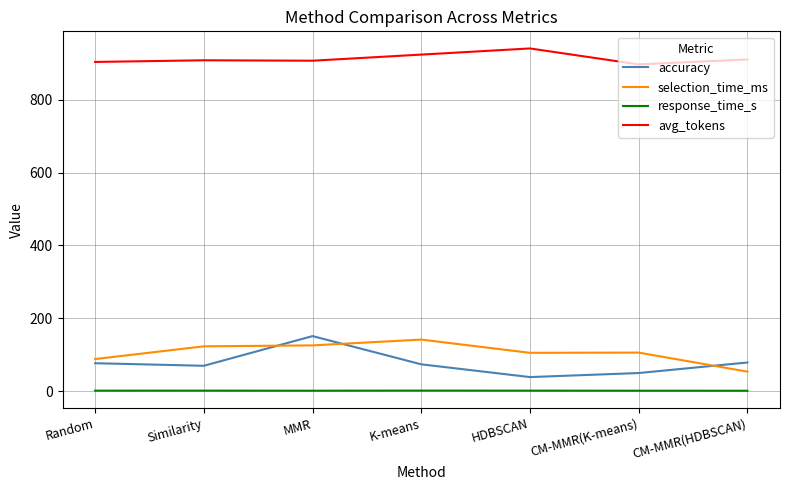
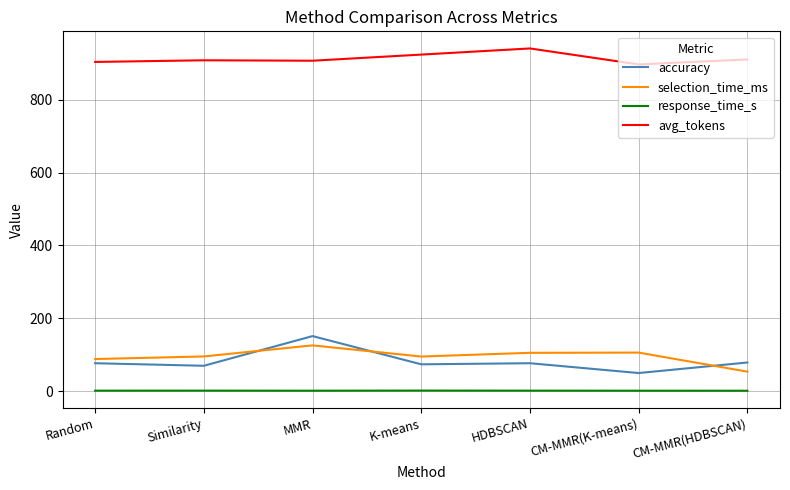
selection_time_ms, Similarity: 120 -> 100
selection_time_ms, K-means: 140 -> 100
accuracy, HDBSCAN: 40 -> 80
